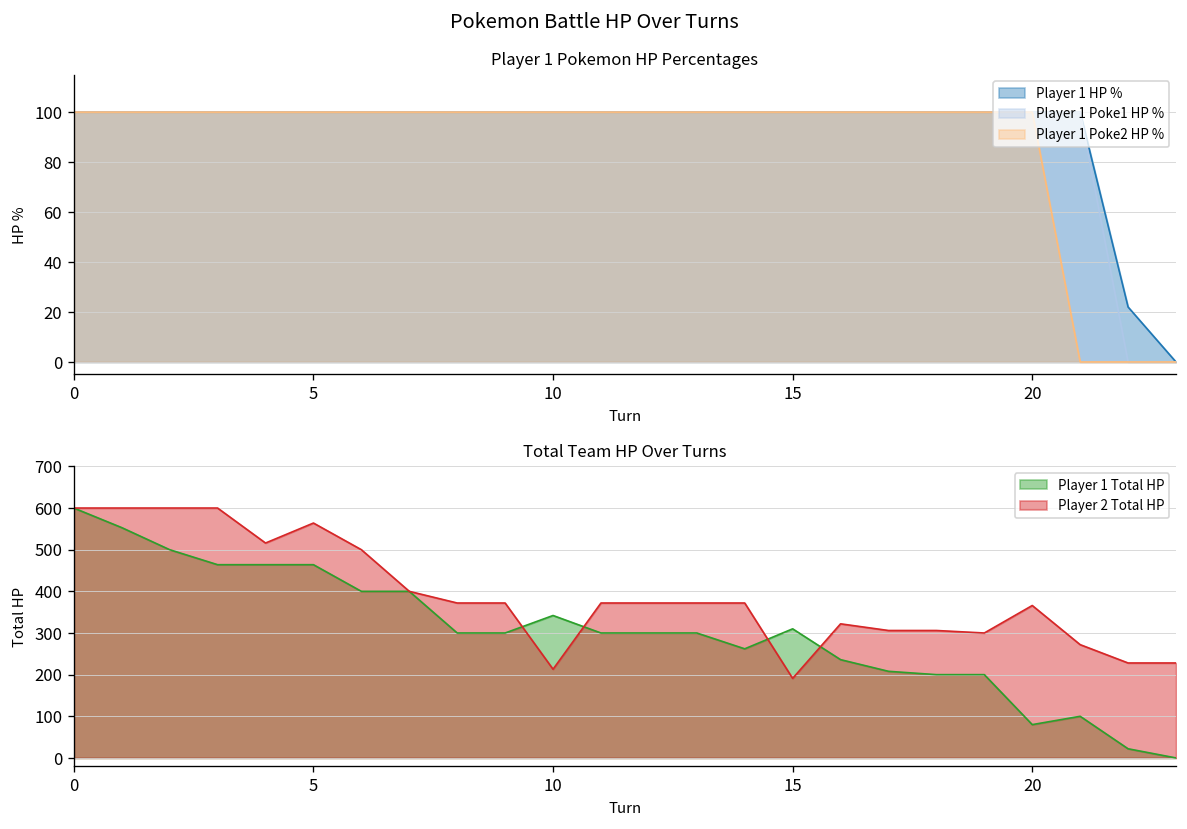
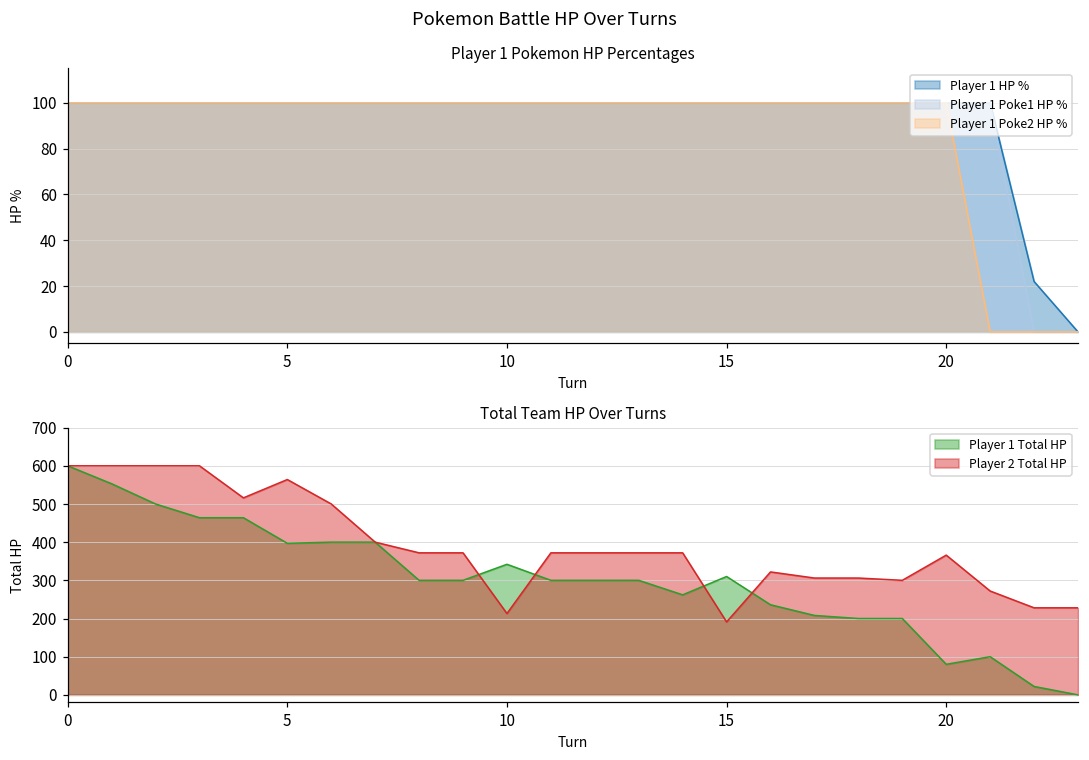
Total Team HP Over Turns, Player 1 Total HP, 5: 460 -> 400
